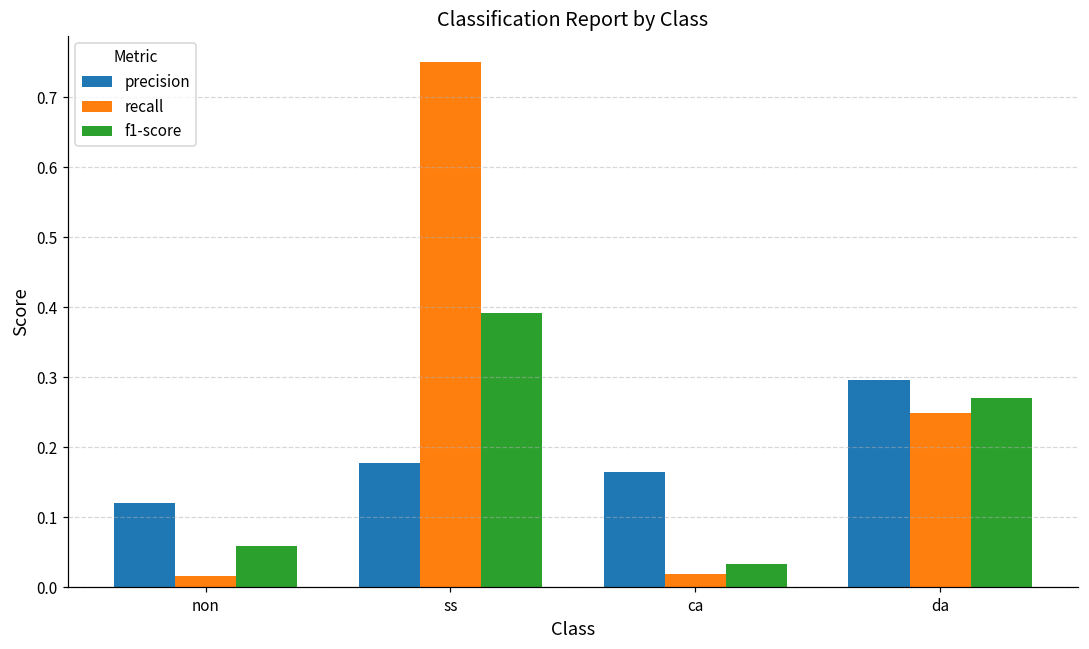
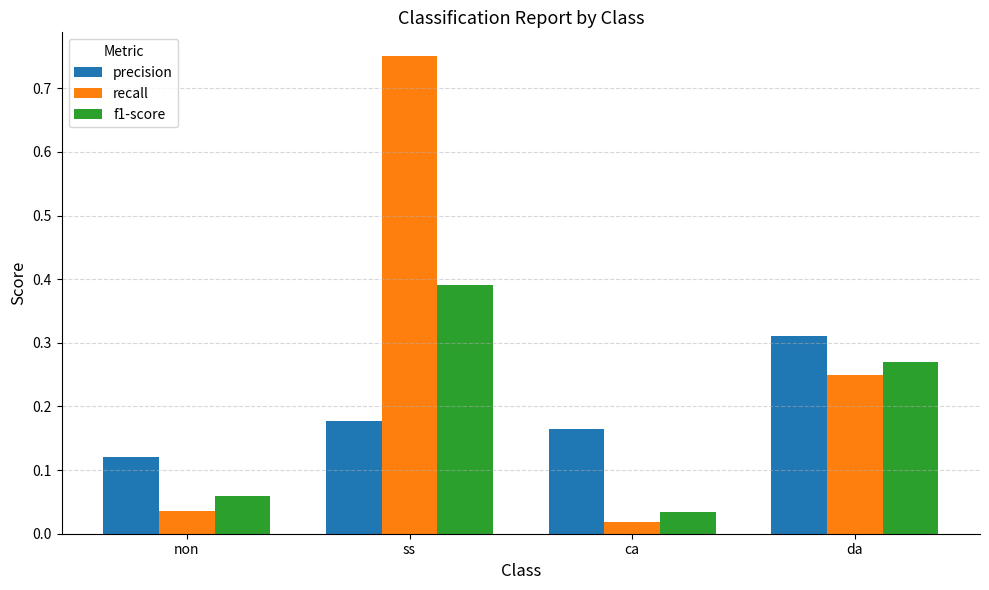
recall, non: 0.02 -> 0.04
precision, da: 0.30 -> 0.31
